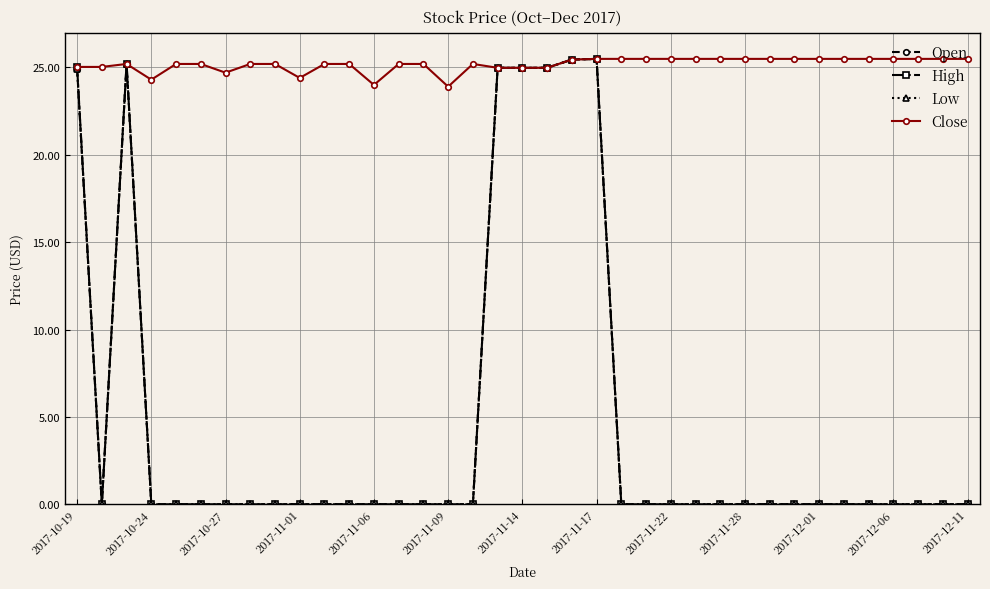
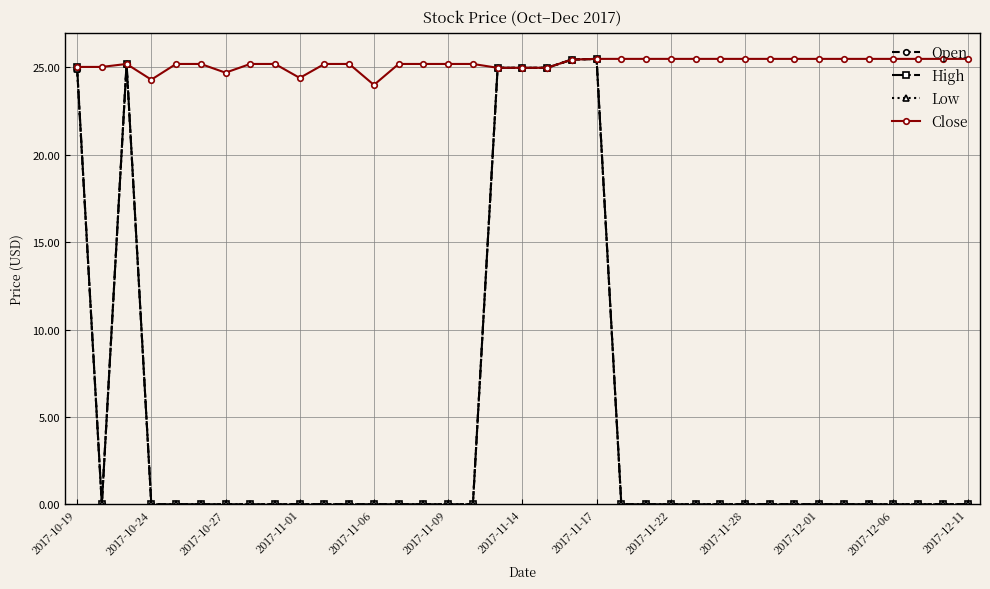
Close, 2017-11-09: 23.9 -> 25.2
